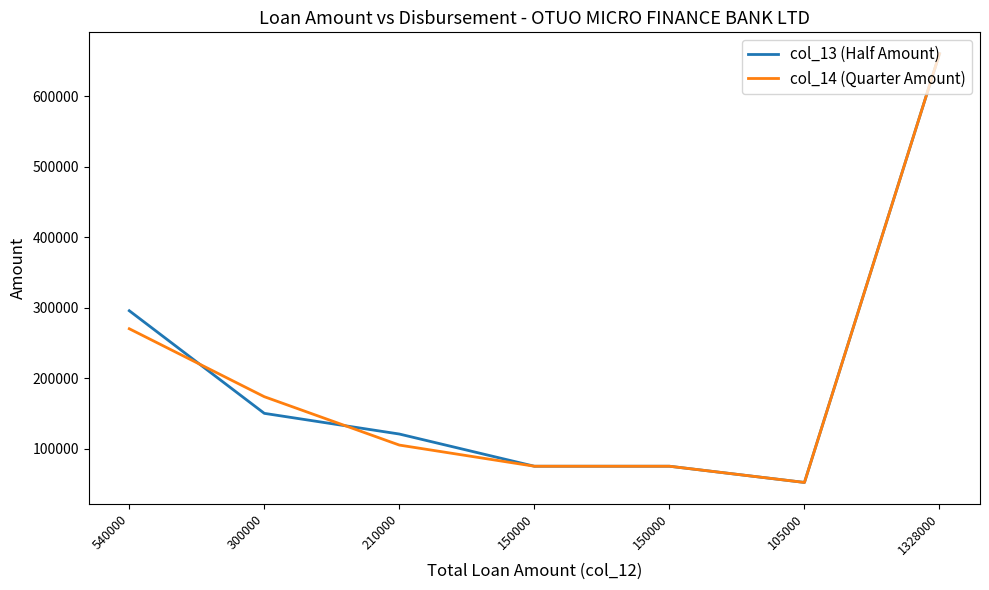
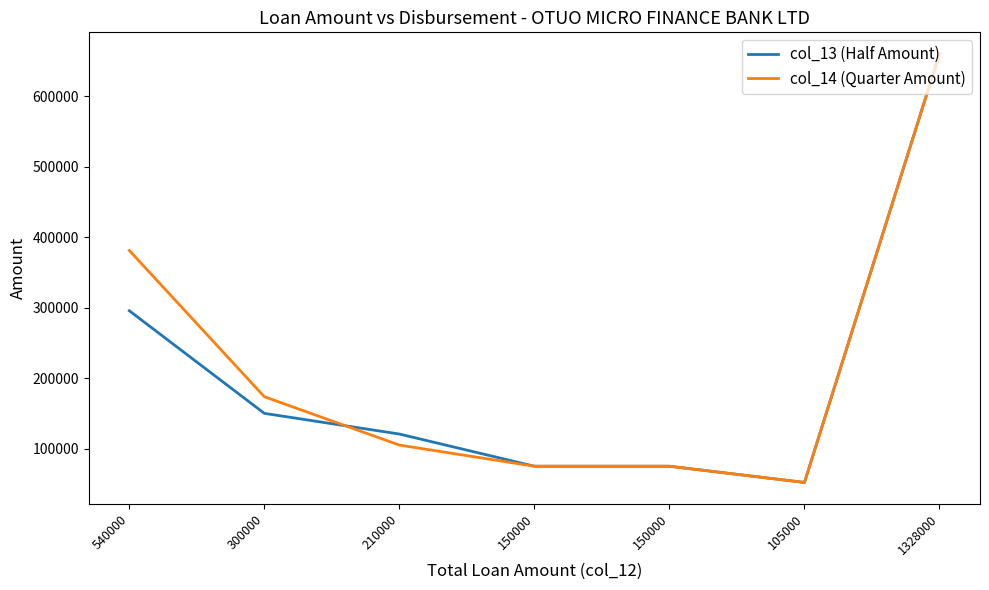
col_14 (Quarter Amount), 540000: 270000 -> 380000
